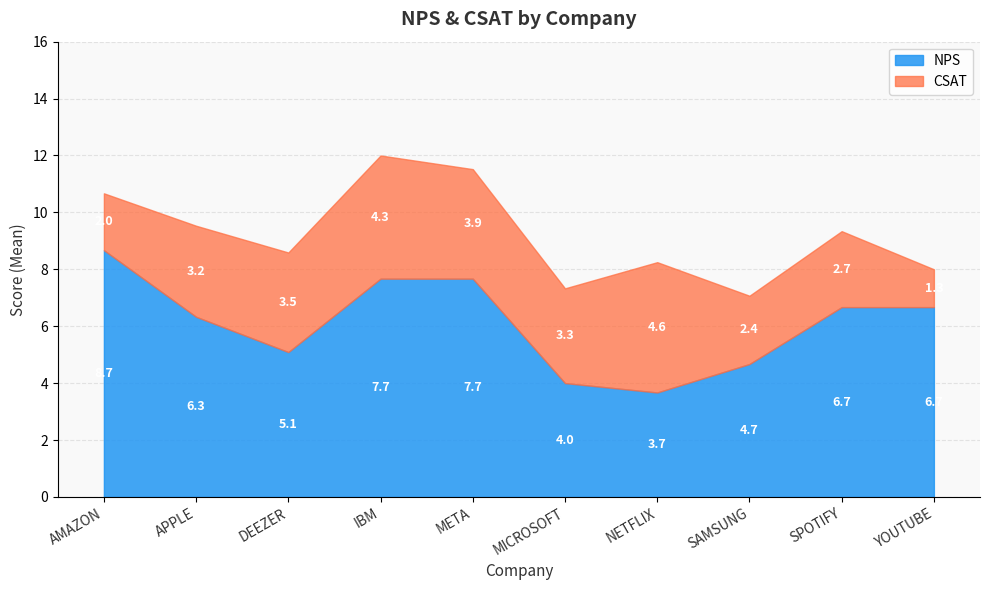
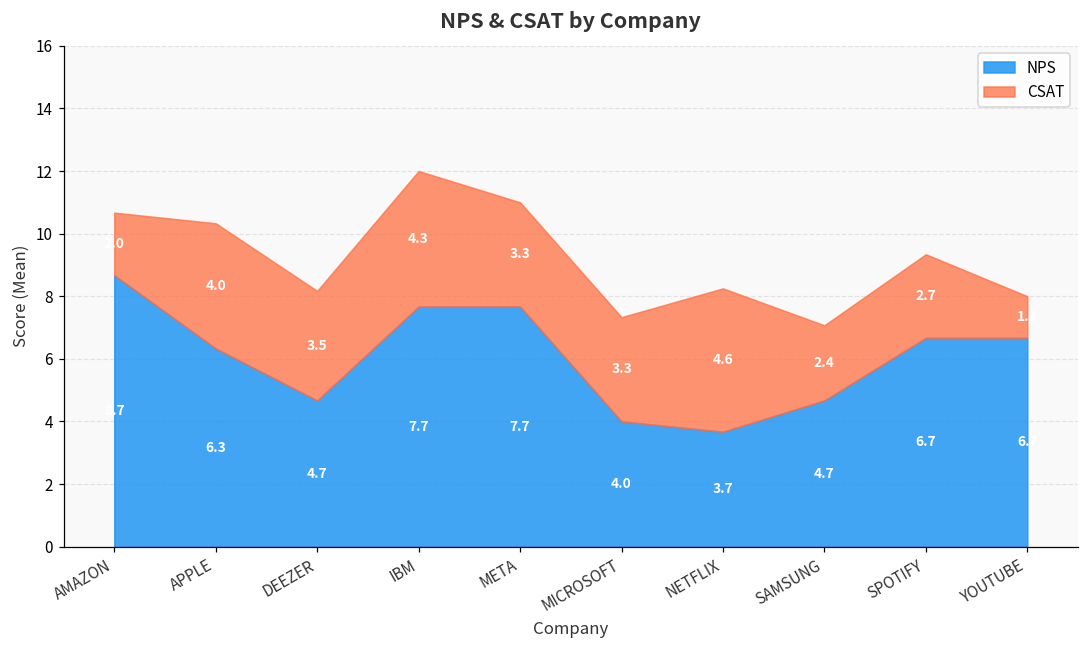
CSAT, APPLE: 3.2 -> 4.0
NPS, DEEZER: 5.1 -> 4.7
CSAT, META: 3.9 -> 3.3
